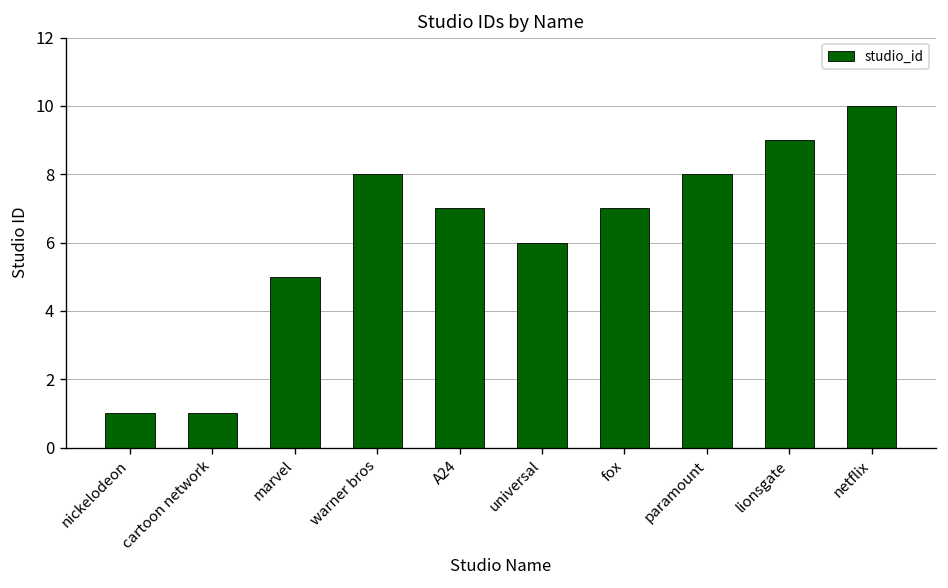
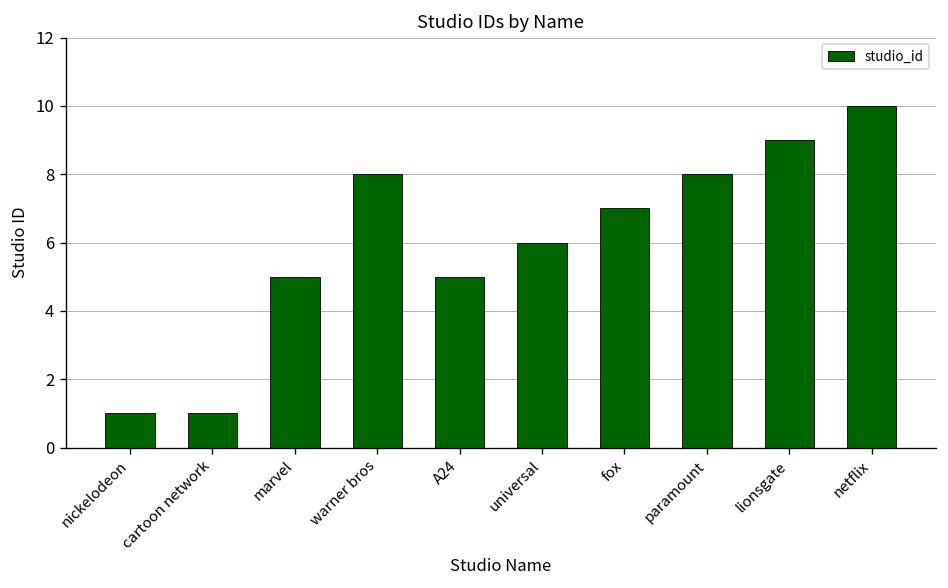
A24: 7 -> 5
